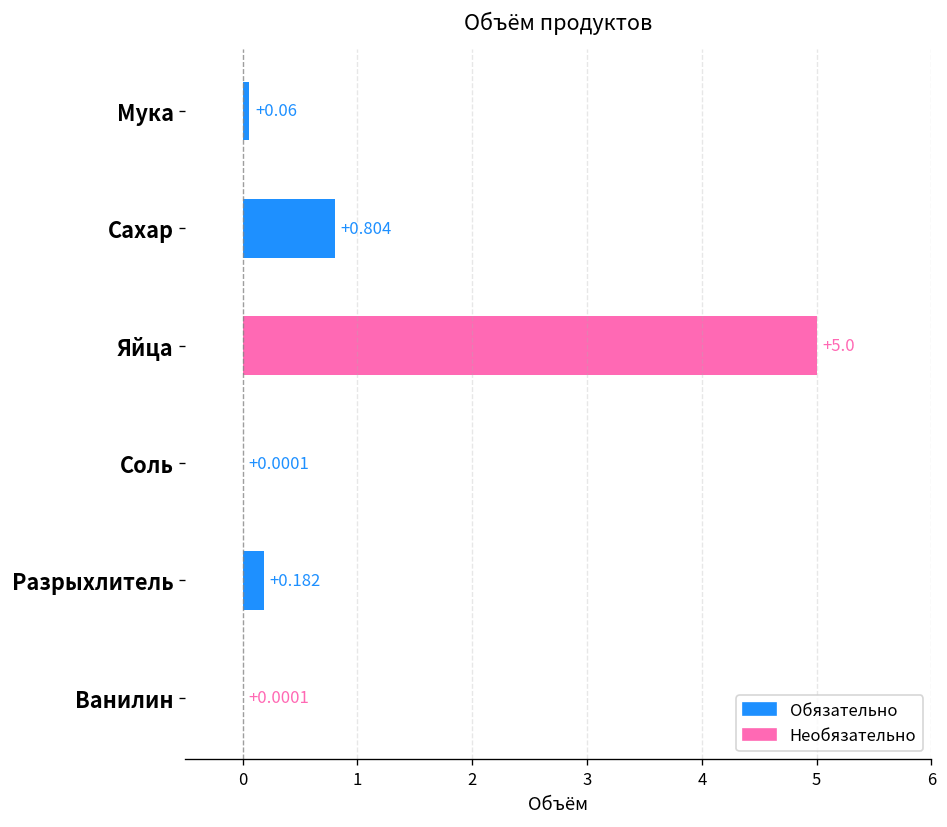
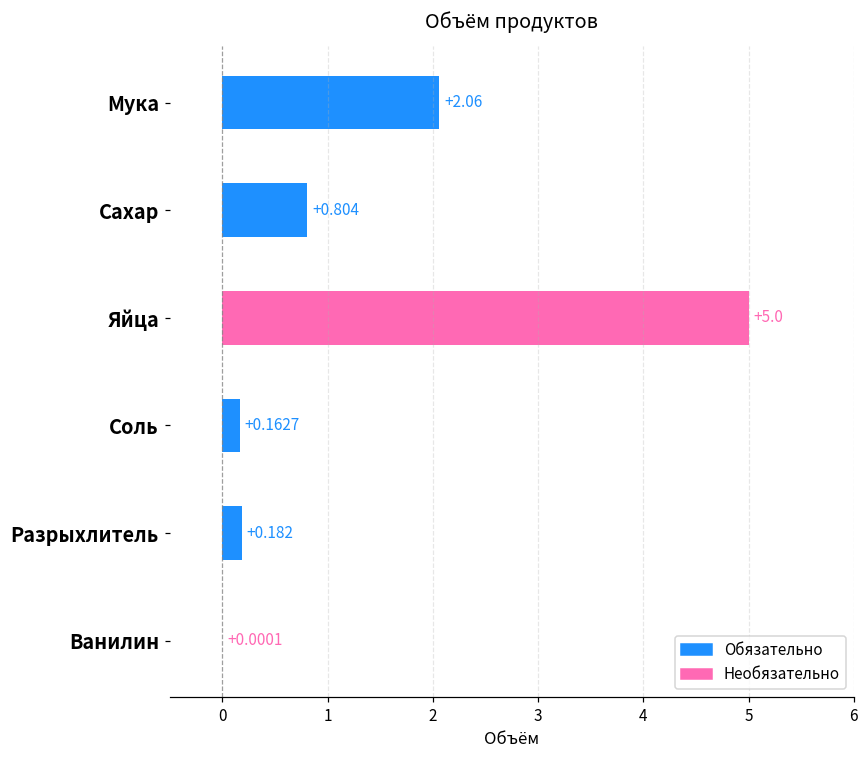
Мука: +0.06 -> +2.06
Соль: +0.0001 -> +0.1627
